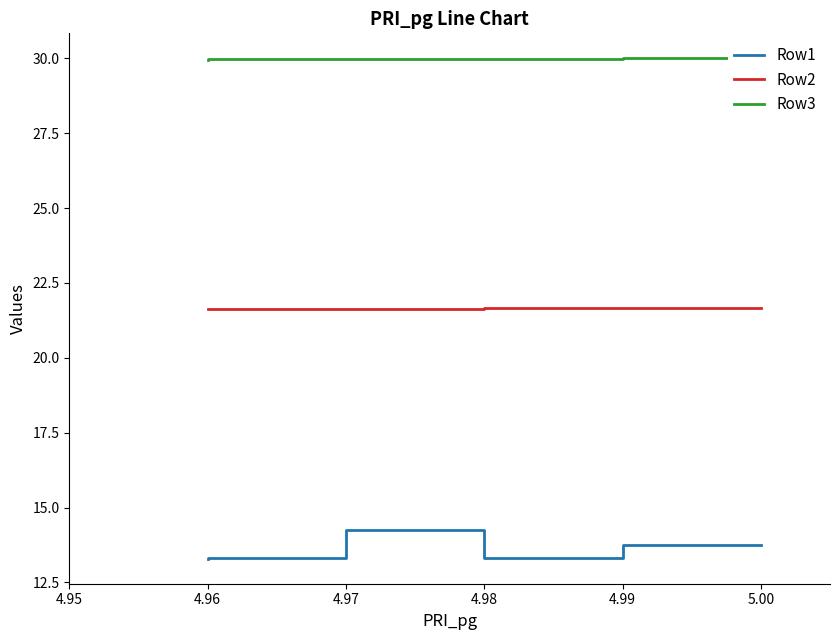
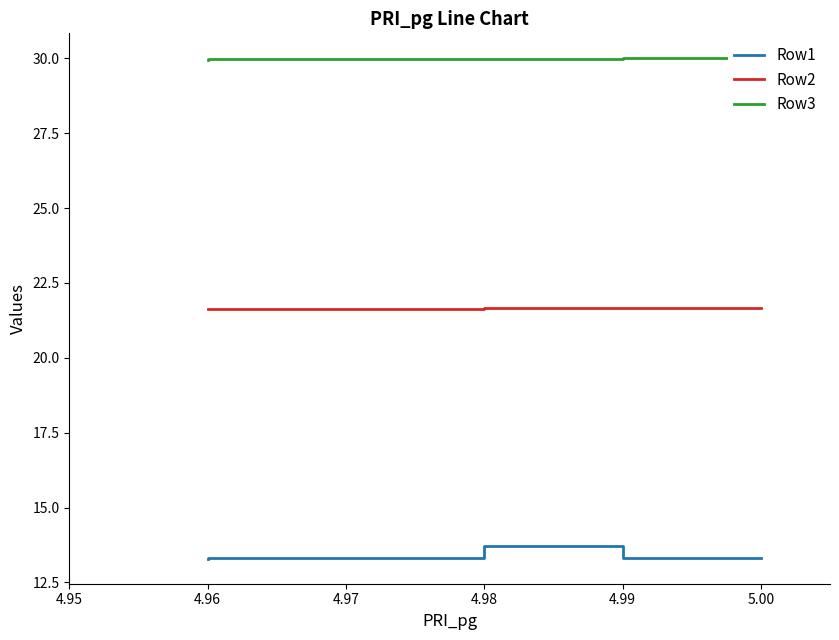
Row1, 4.98: 14.3 -> 13.3
Row1, 4.99: 13.3 -> 13.7
Row1, 5.00: 13.7 -> 13.3
